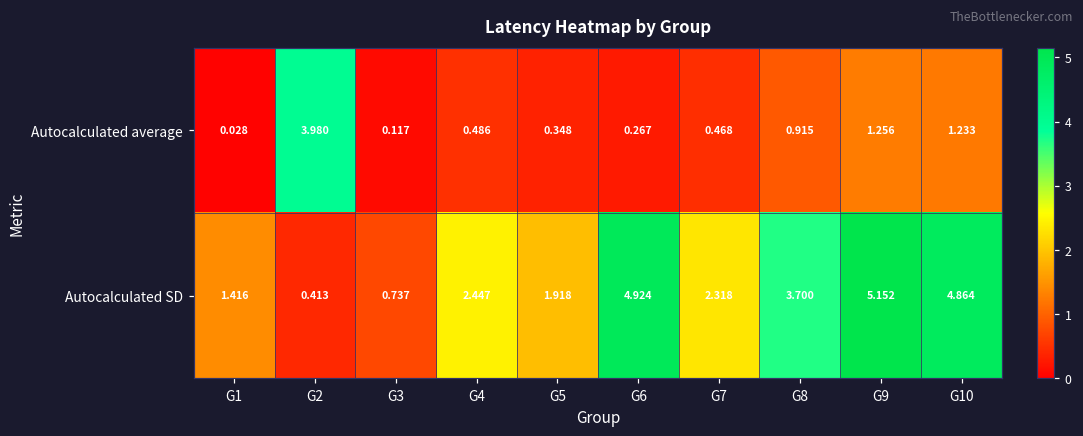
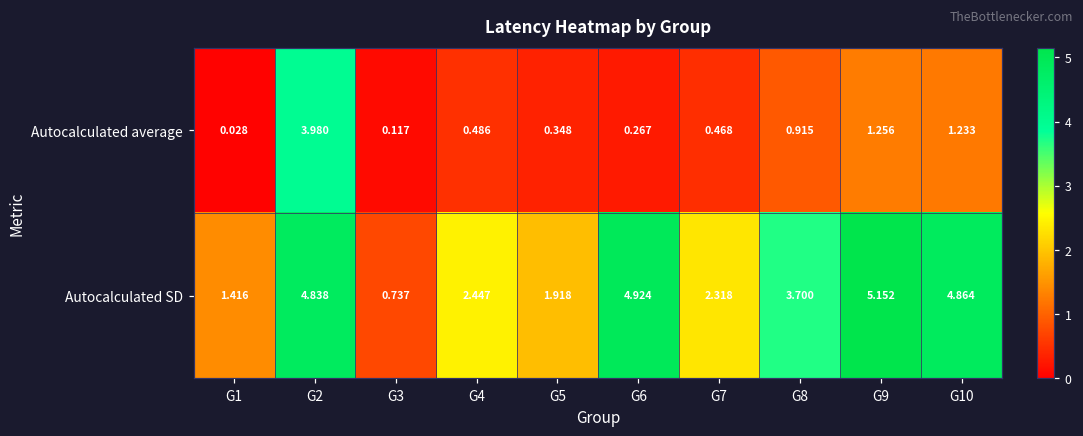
Autocalculated SD, G2: 0.413 -> 4.838
